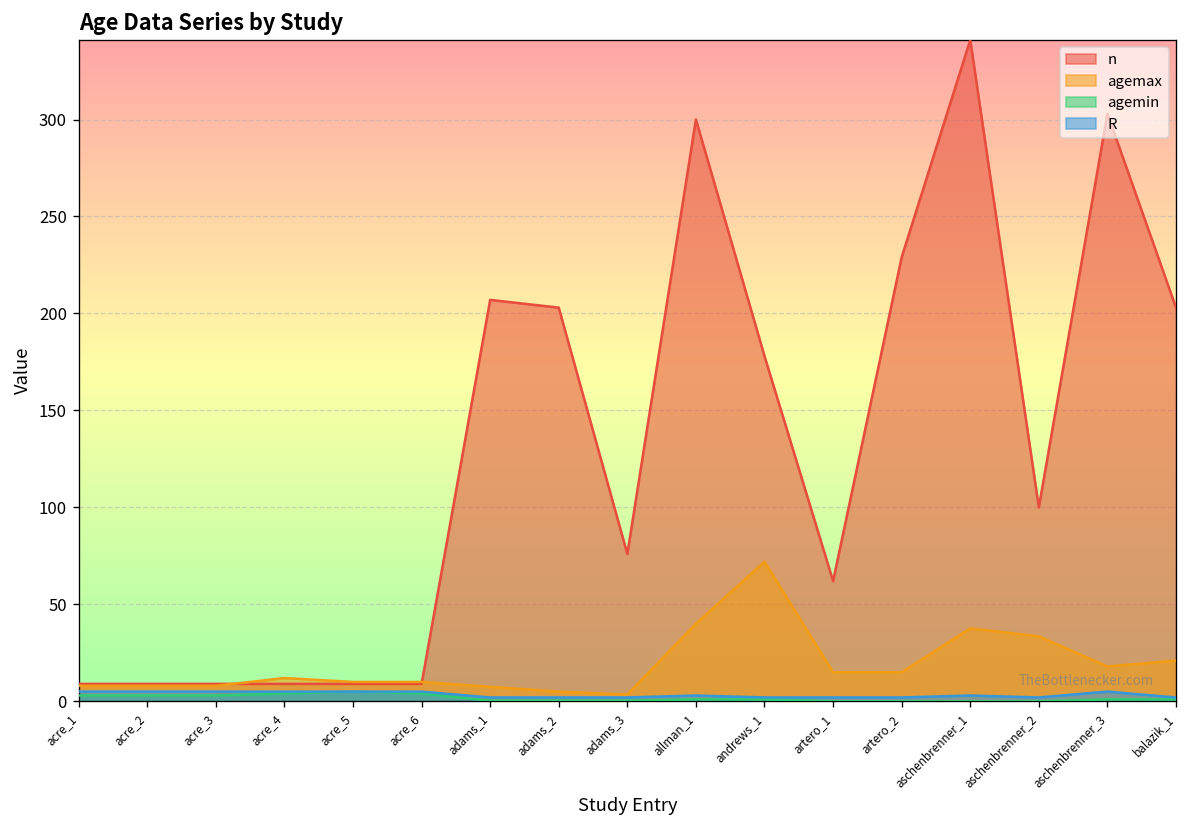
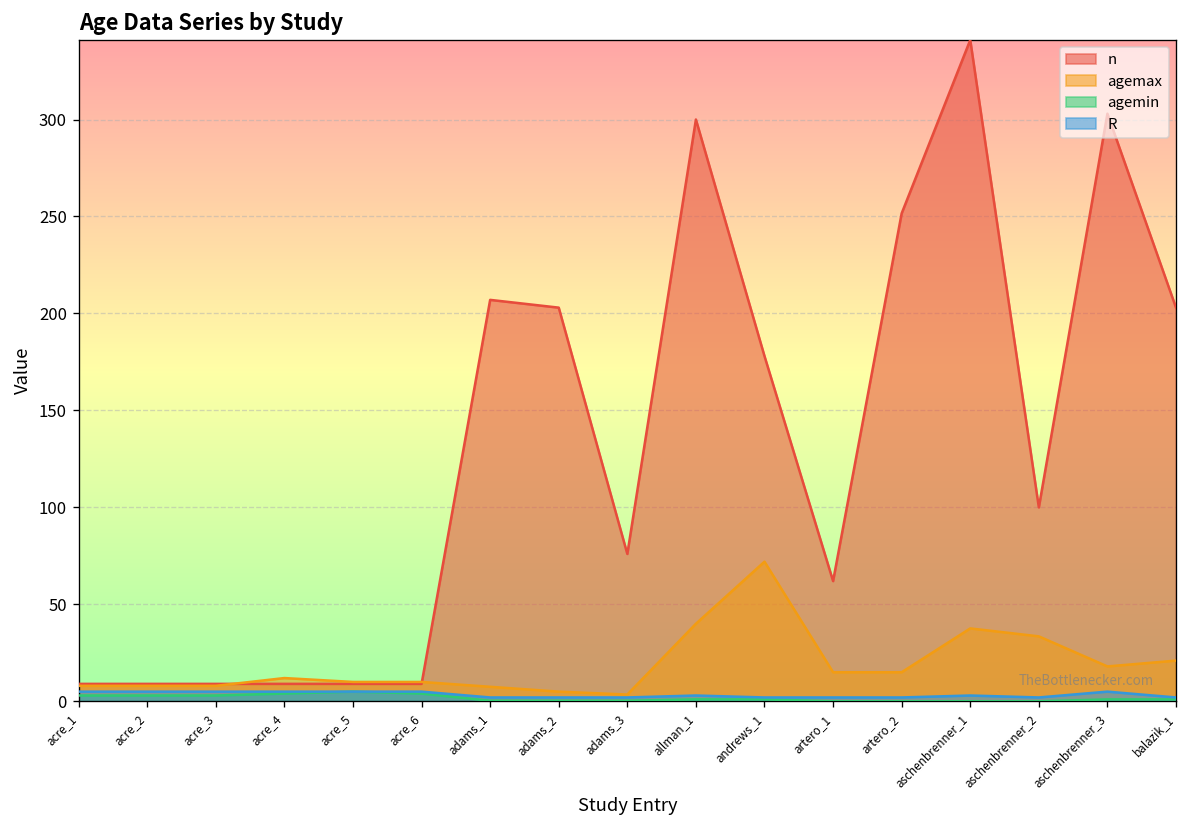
n, artero_2: 229 -> 252
